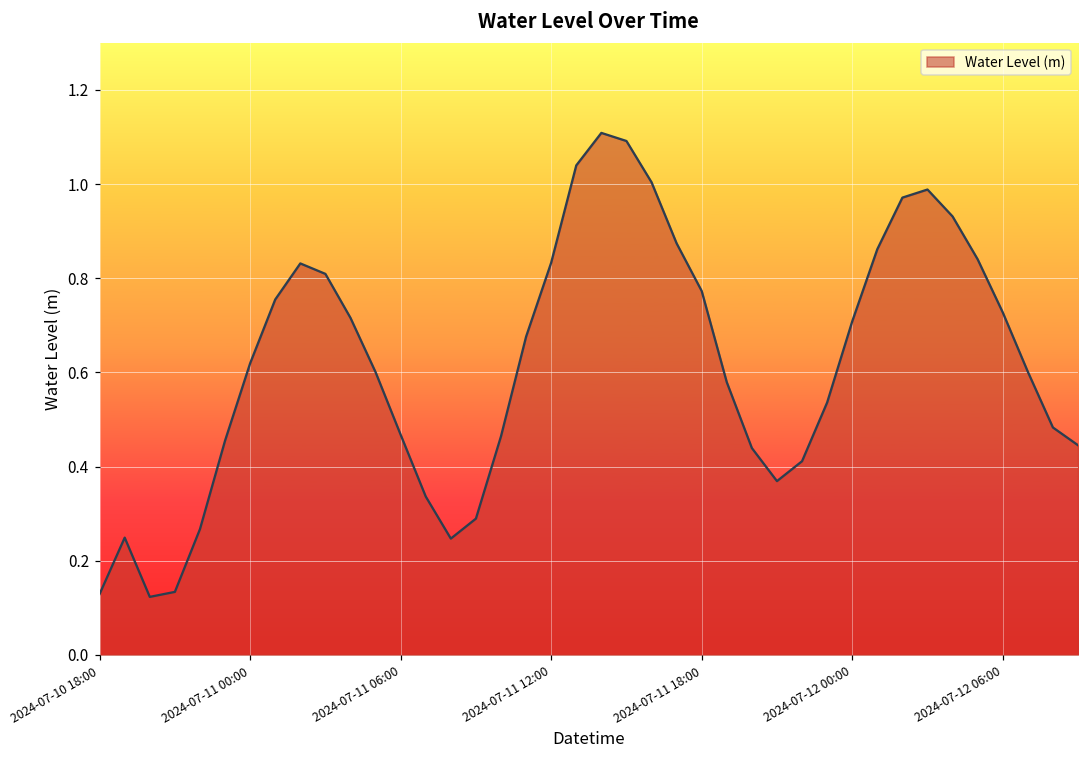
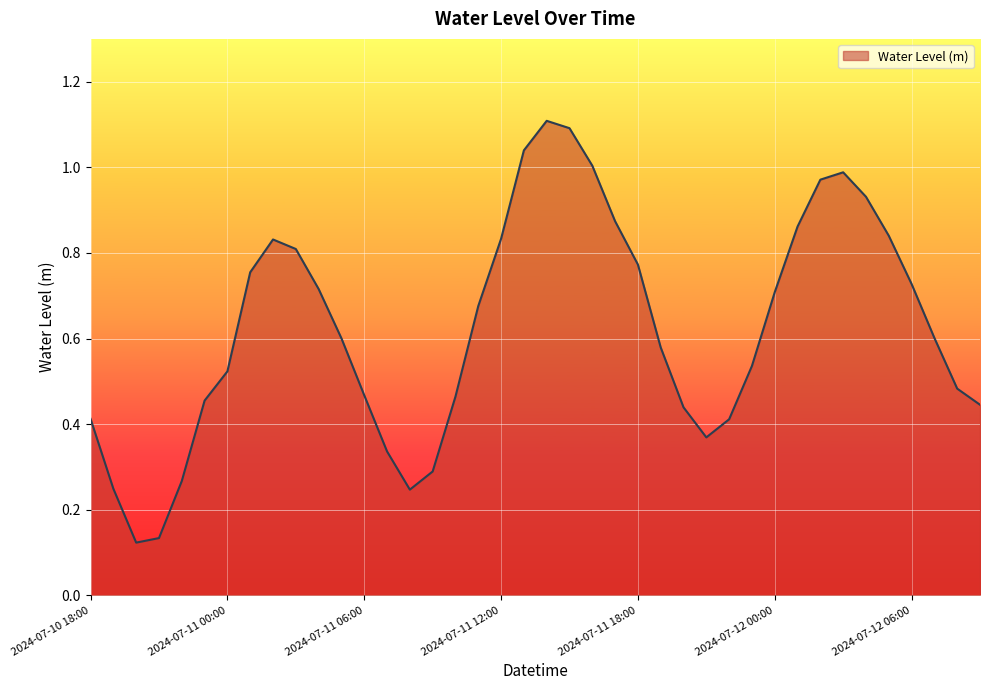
2024-07-10 18:00: 0.13 -> 0.41
2024-07-11 00:00: 0.62 -> 0.52
